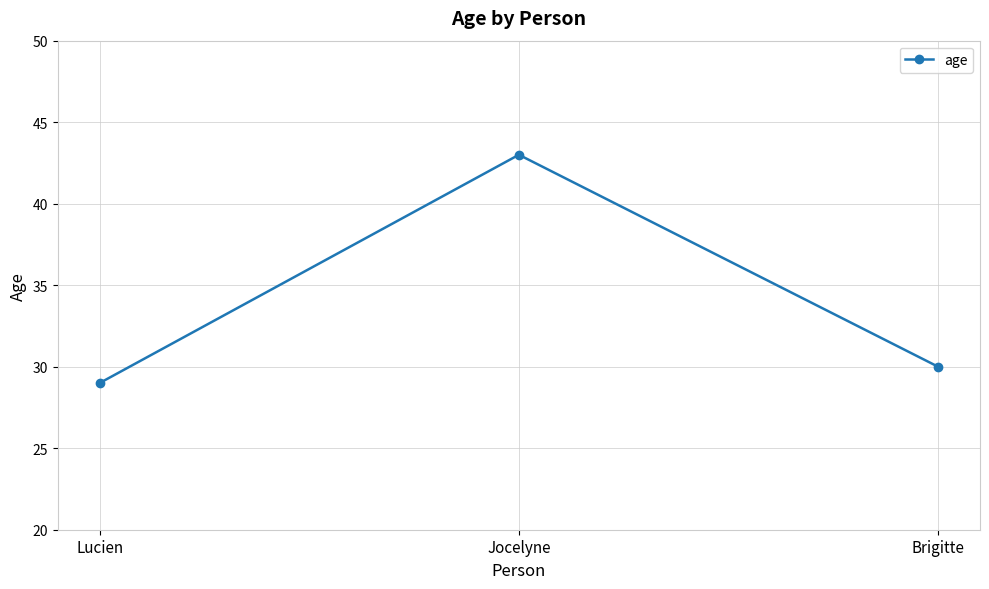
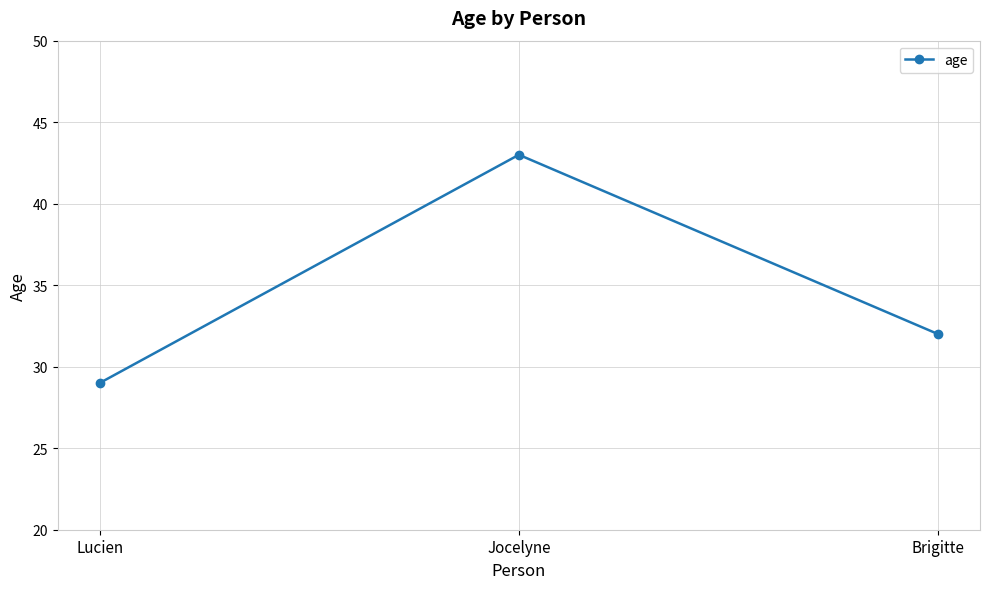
Brigitte: 30 -> 32
